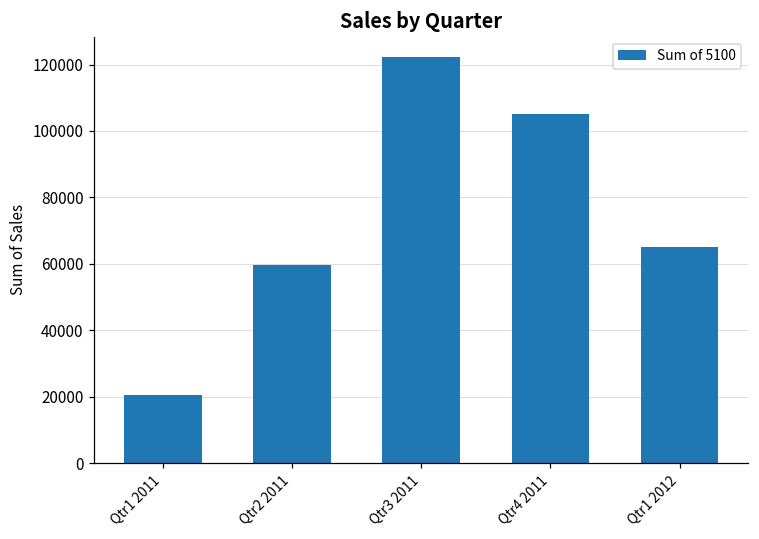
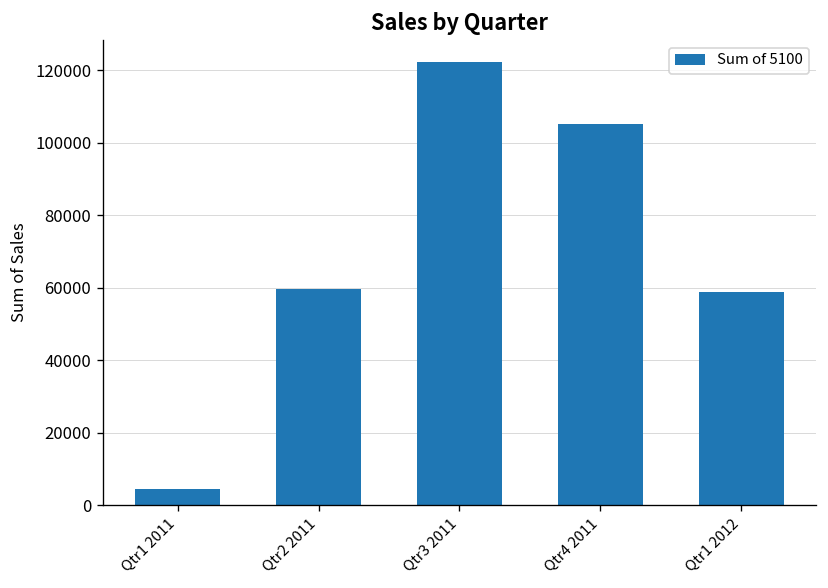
Qtr1 2011: 21000 -> 4000
Qtr1 2012: 65000 -> 59000
